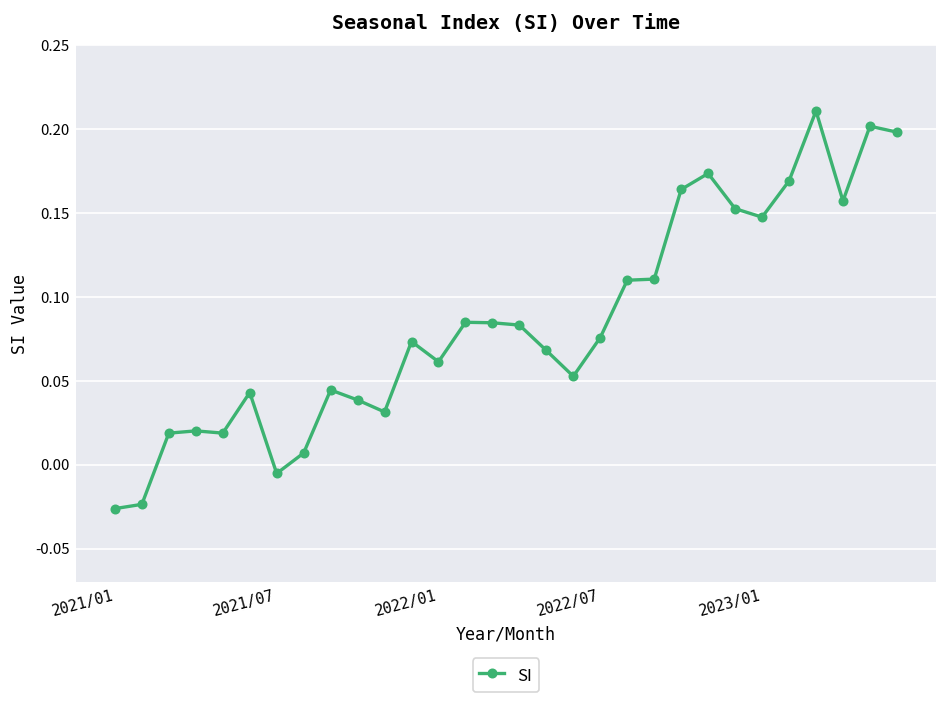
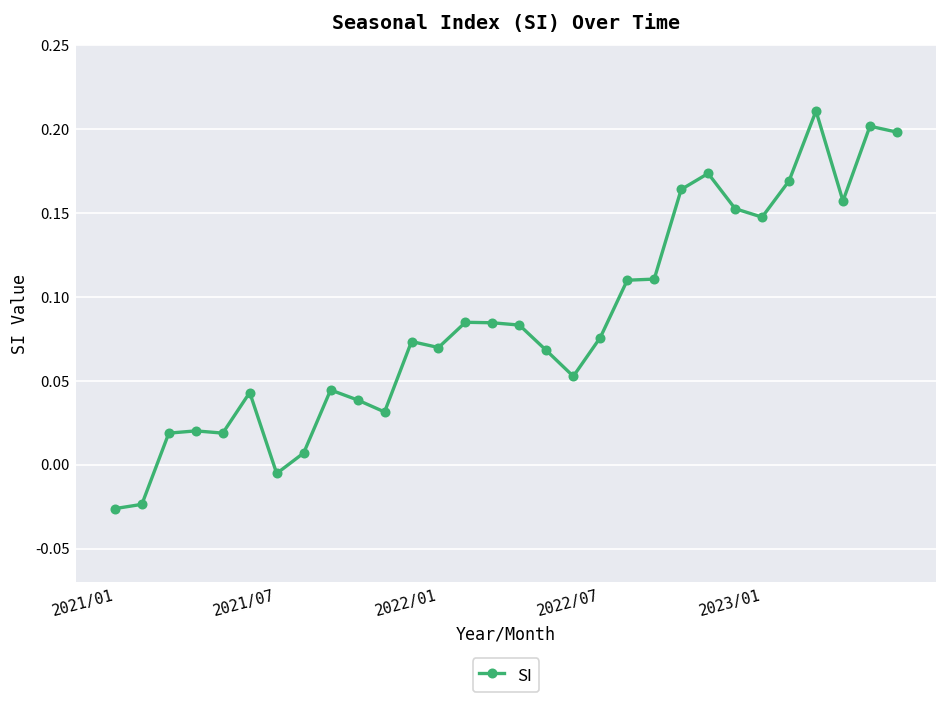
2022/01: 0.061 -> 0.070
